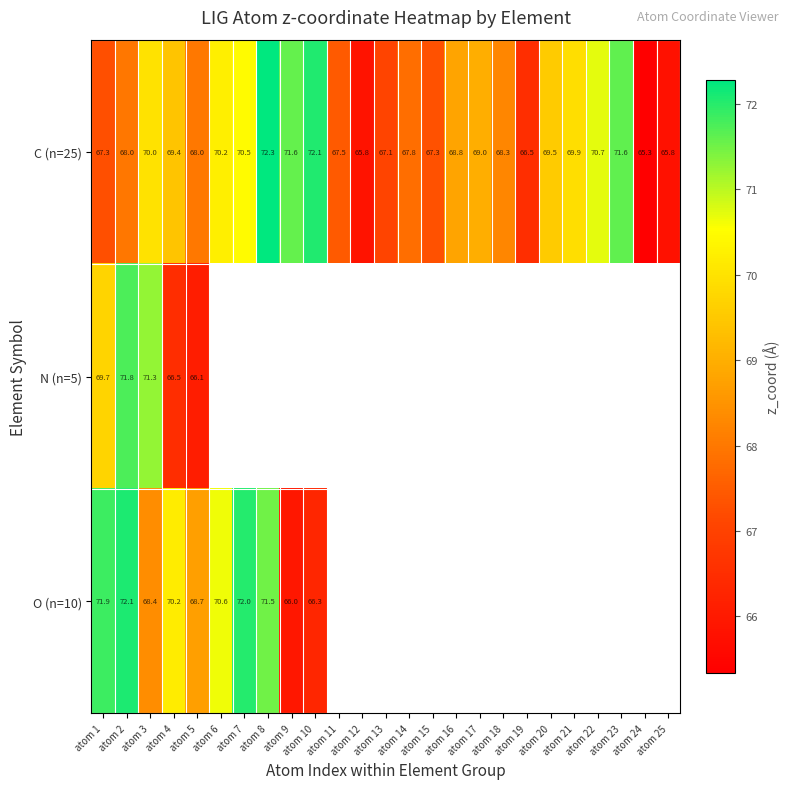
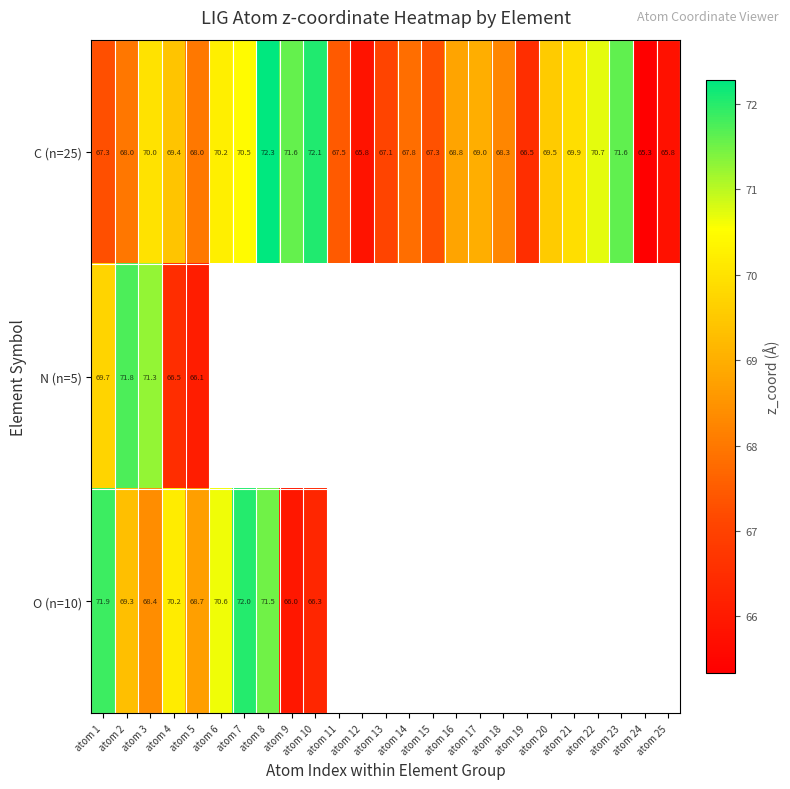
O (n=10), atom 2: 72.1 -> 69.3
